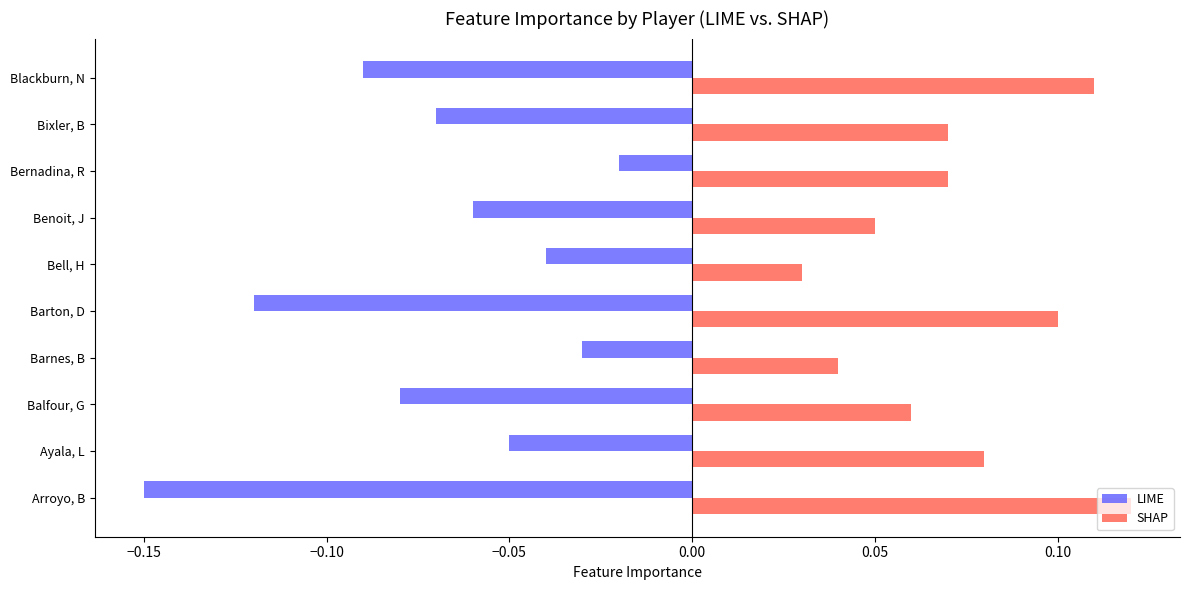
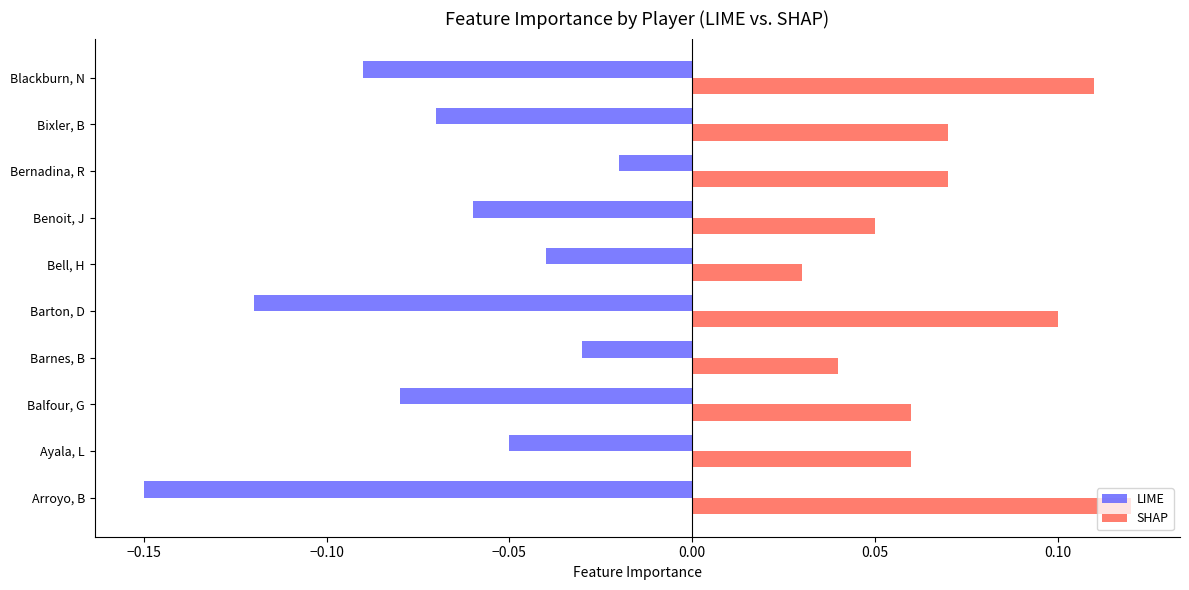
SHAP, Ayala, L: 0.08 -> 0.06
